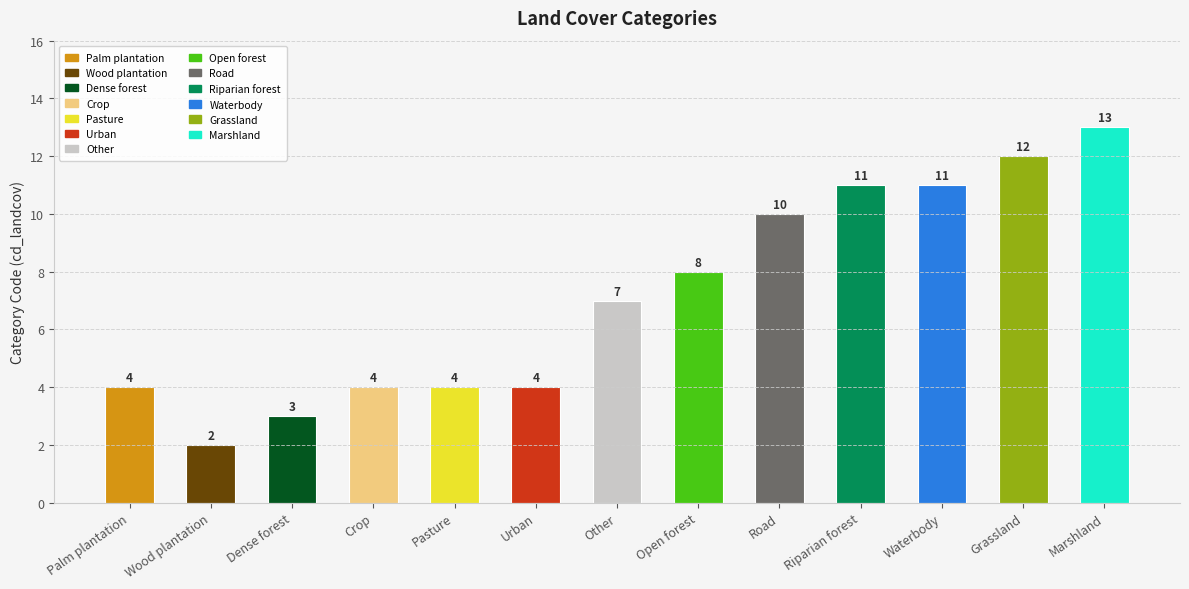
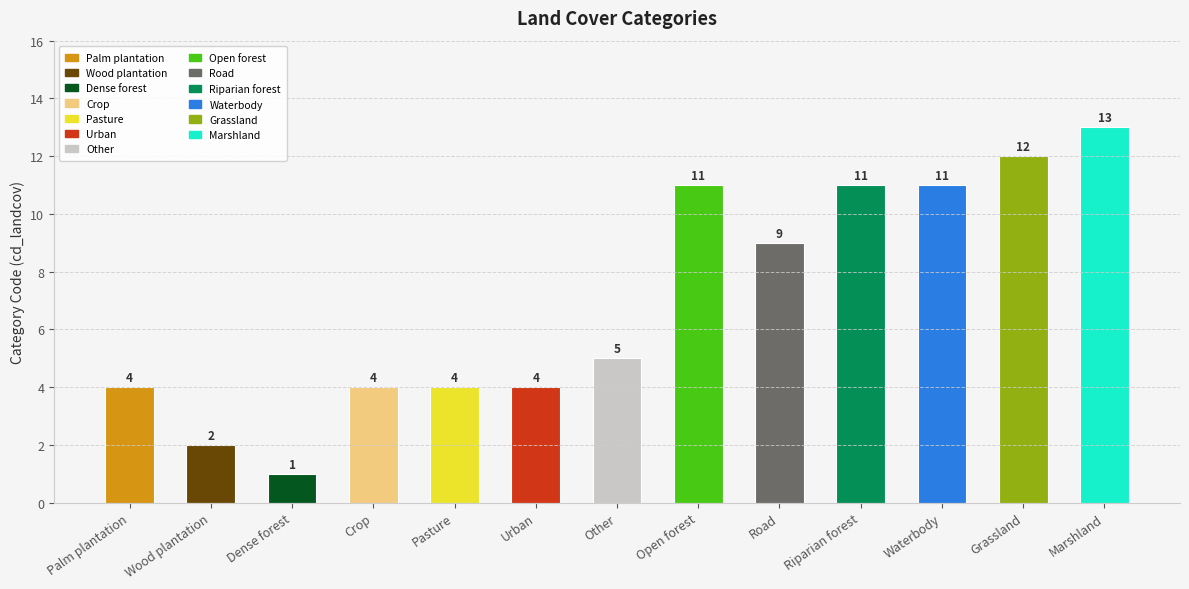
Dense forest: 3 -> 1
Other: 7 -> 5
Open forest: 8 -> 11
Road: 10 -> 9
